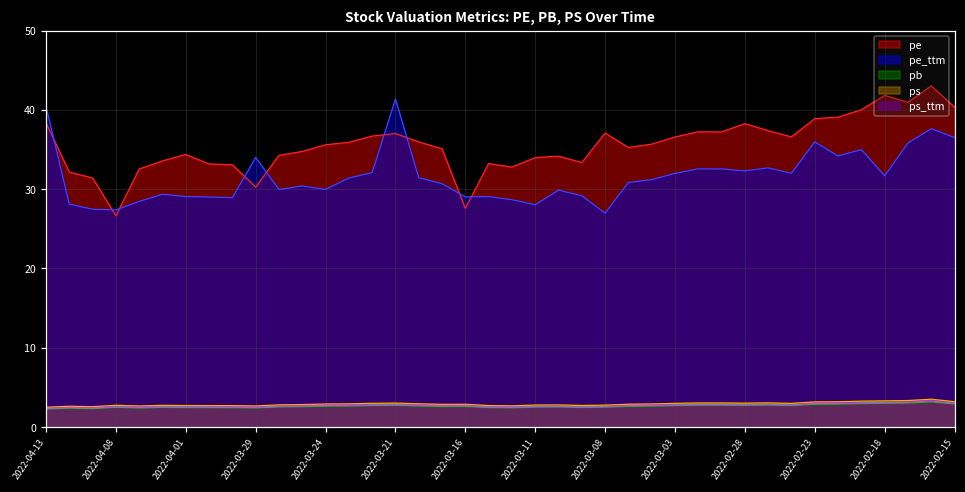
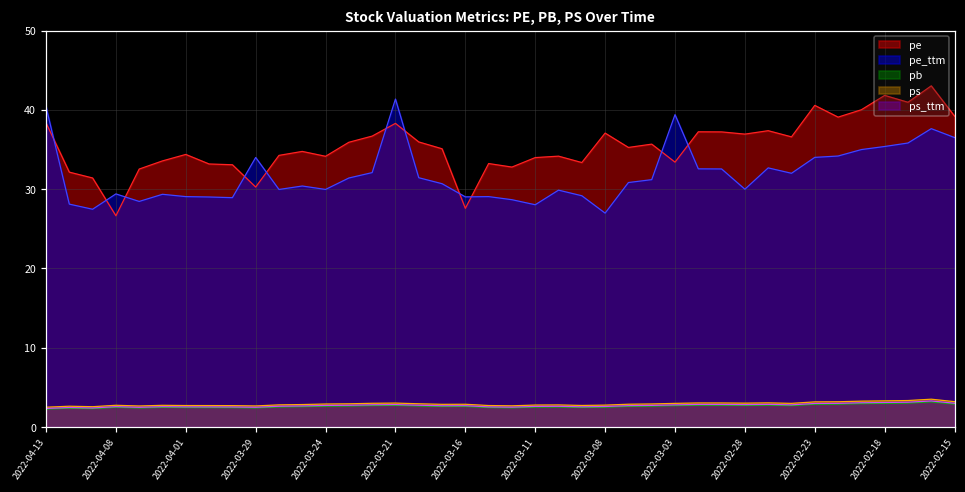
pe_ttm, 2022-04-08: 27 -> 29
pe, 2022-03-24: 36 -> 34
pe, 2022-03-21: 37 -> 38
pe, 2022-03-03: 37 -> 33
pe_ttm, 2022-03-03: 32 -> 39
pe, 2022-02-28: 38 -> 37
pe_ttm, 2022-02-28: 32 -> 30
pe, 2022-02-23: 39 -> 41
pe_ttm, 2022-02-23: 36 -> 34
pe_ttm, 2022-02-18: 32 -> 35
pe, 2022-02-15: 40 -> 39
